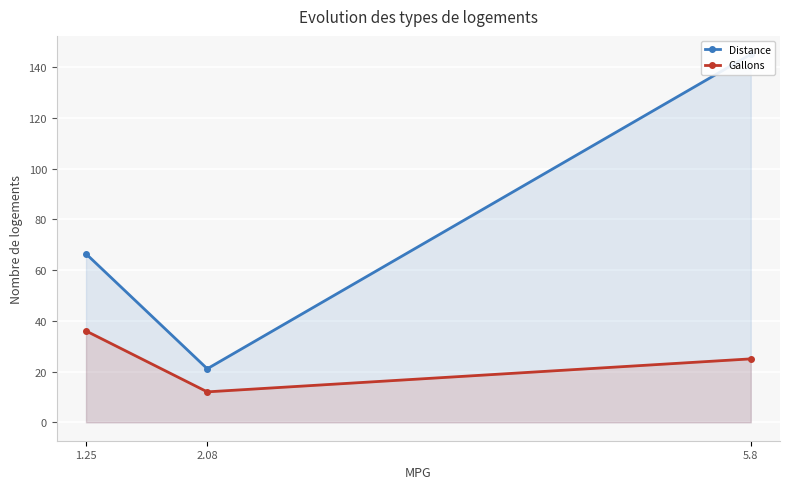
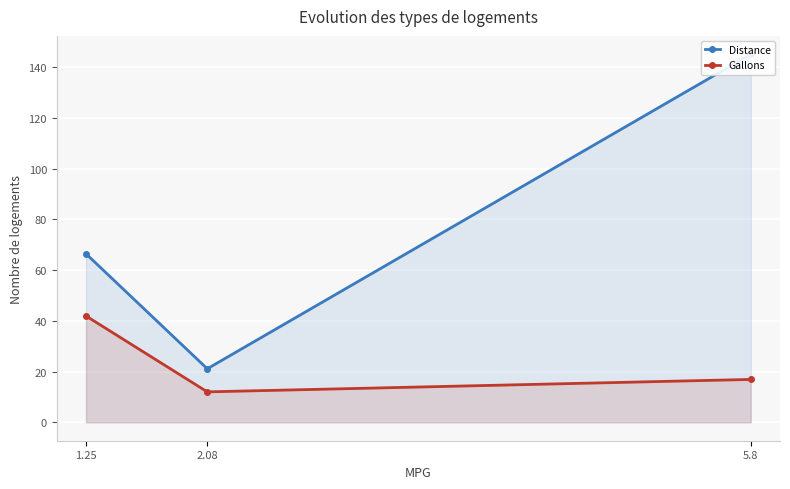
Gallons, 1.25: 36 -> 42
Gallons, 5.8: 25 -> 17
